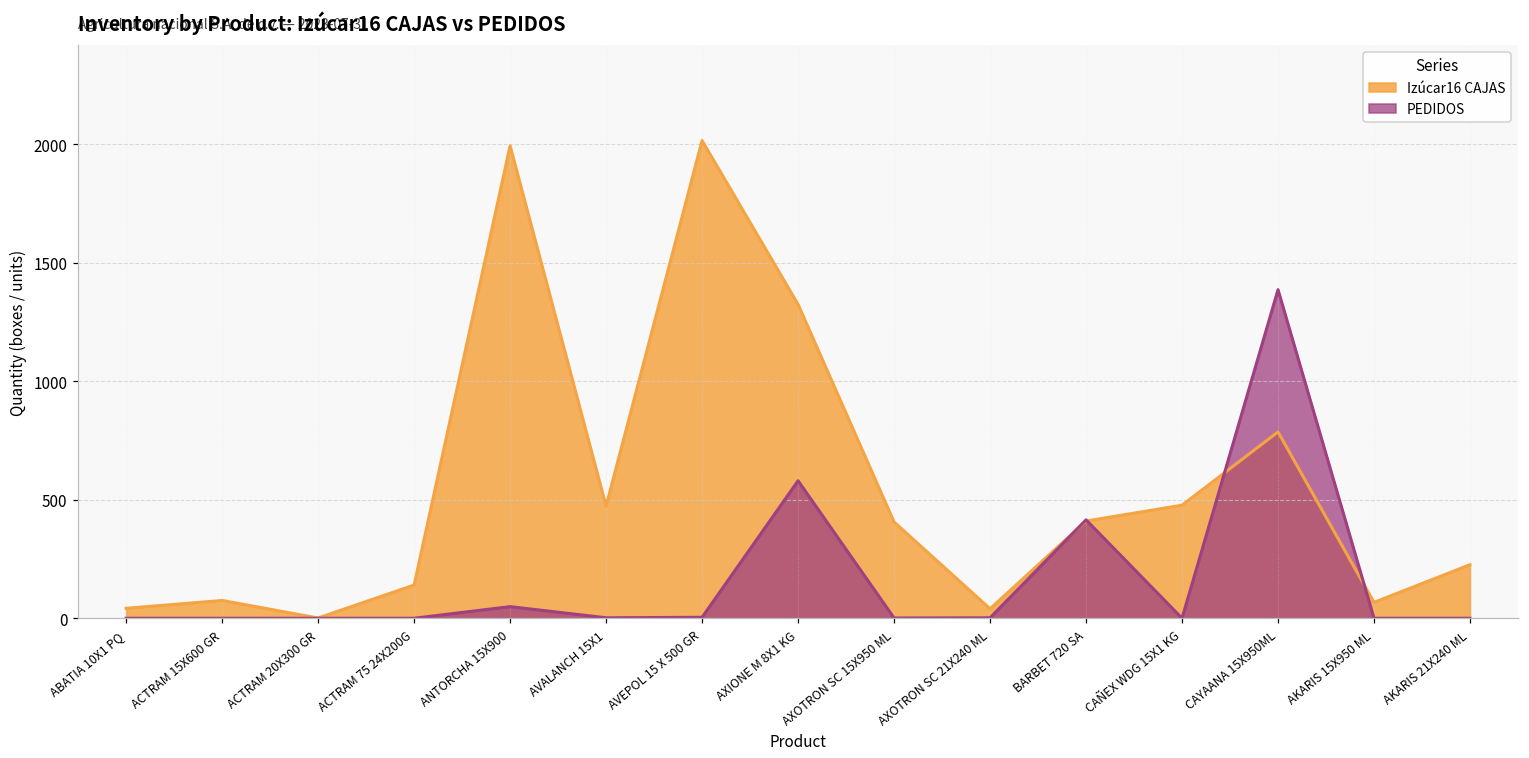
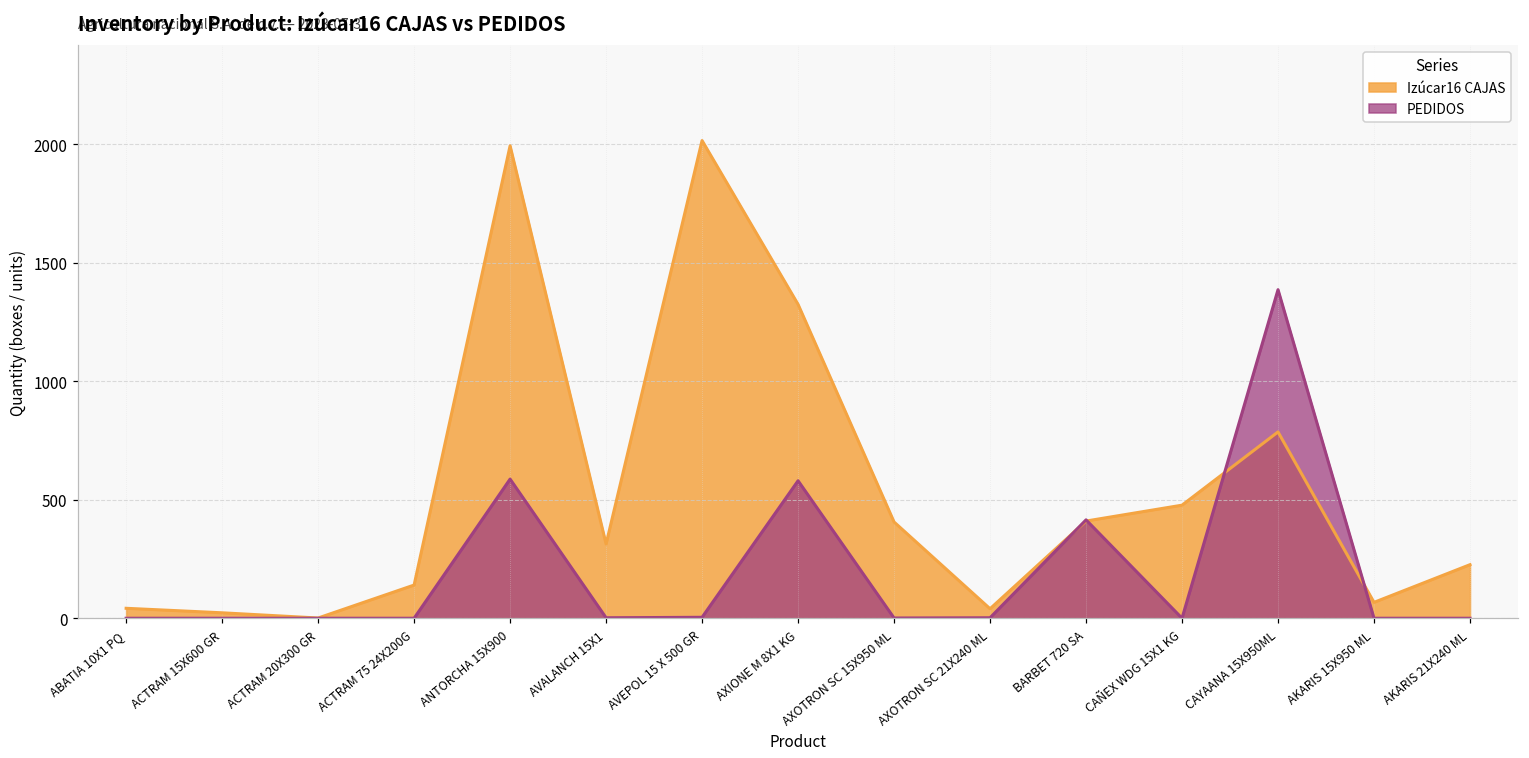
Izúcar16 CAJAS, ACTRAM 15X600 GR: 80 -> 20
PEDIDOS, ANTORCHA 15X900: 50 -> 590
Izúcar16 CAJAS, AVALANCH 15X1: 470 -> 310
